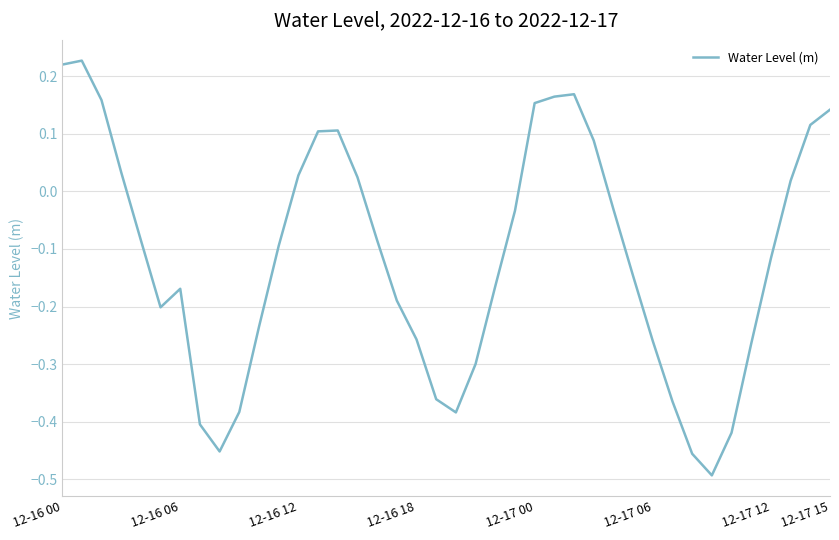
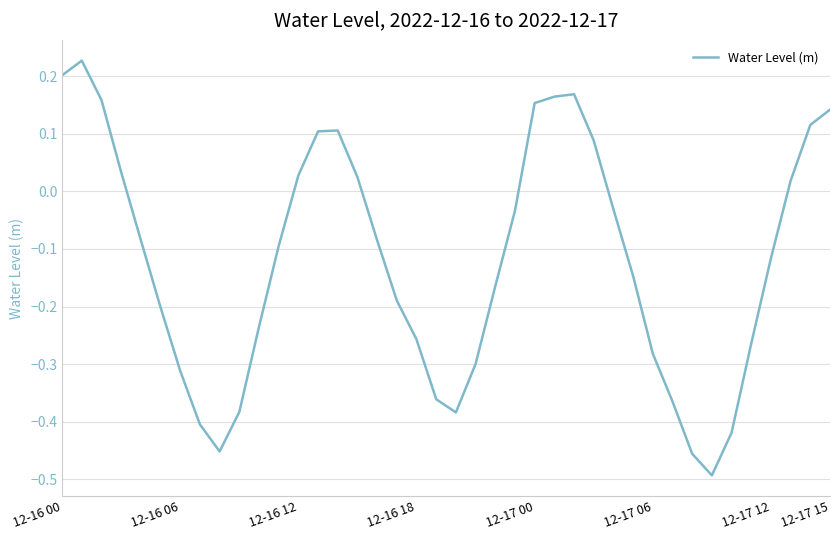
12-16 00: 0.22 -> 0.20
12-16 06: -0.17 -> -0.31
12-17 06: -0.26 -> -0.28
